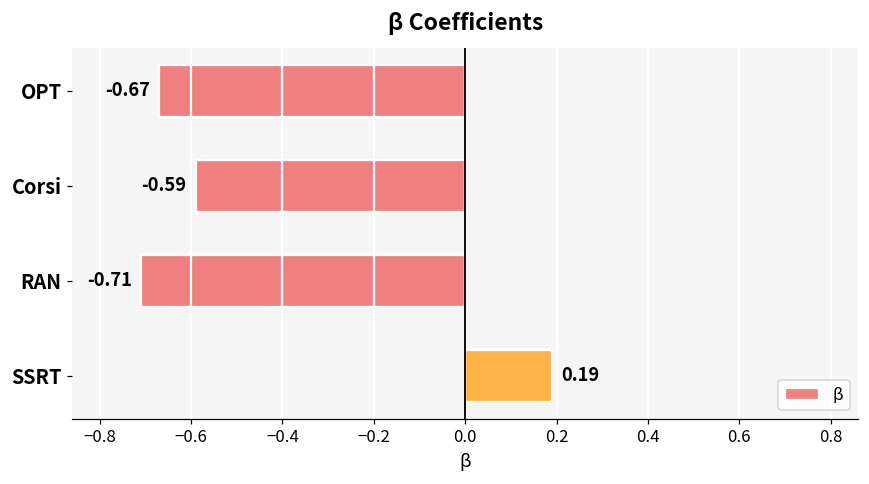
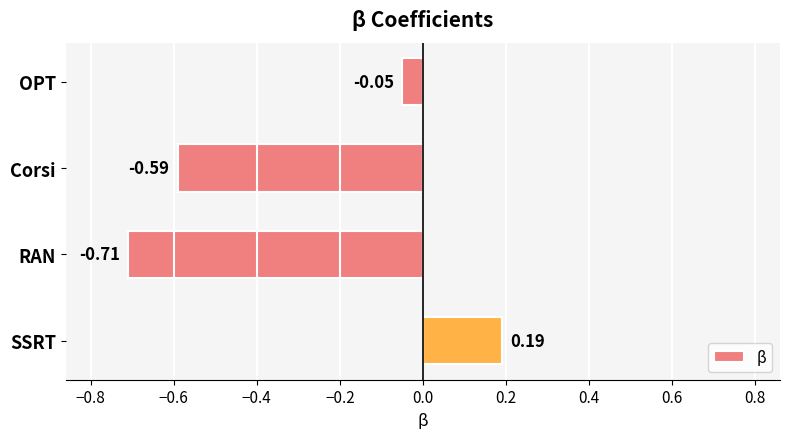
OPT: -0.67 -> -0.05
